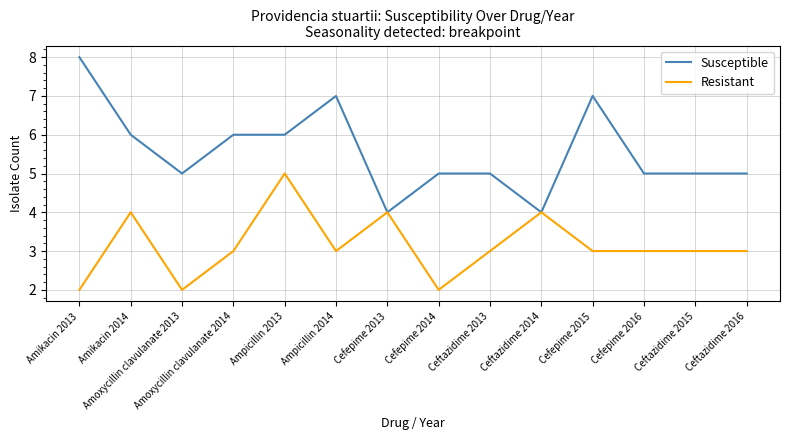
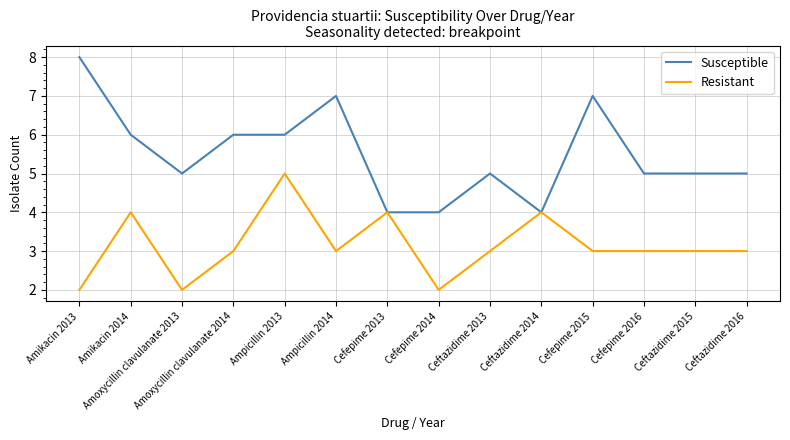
Susceptible, Cefepime 2014: 5 -> 4
